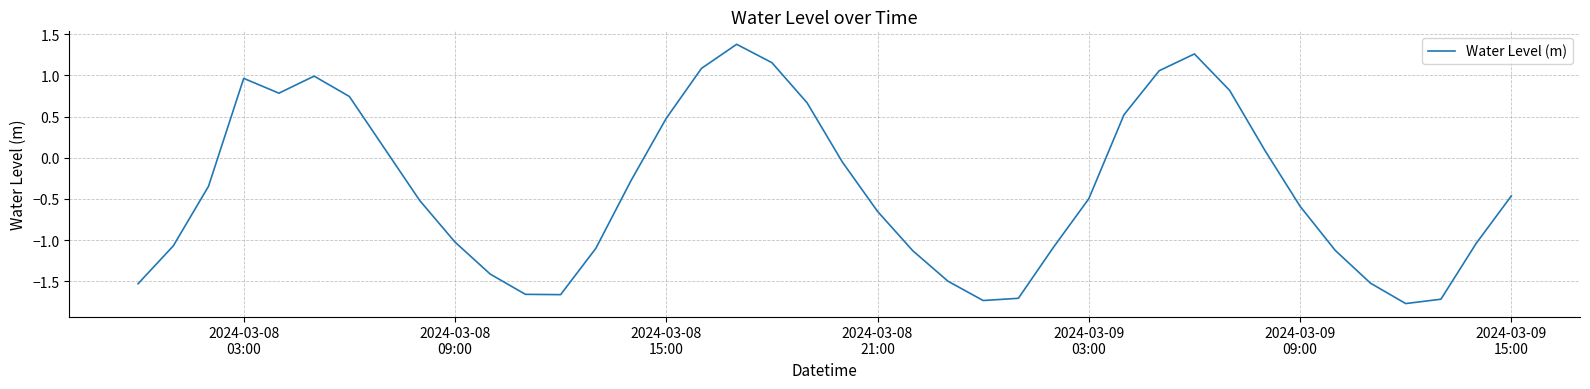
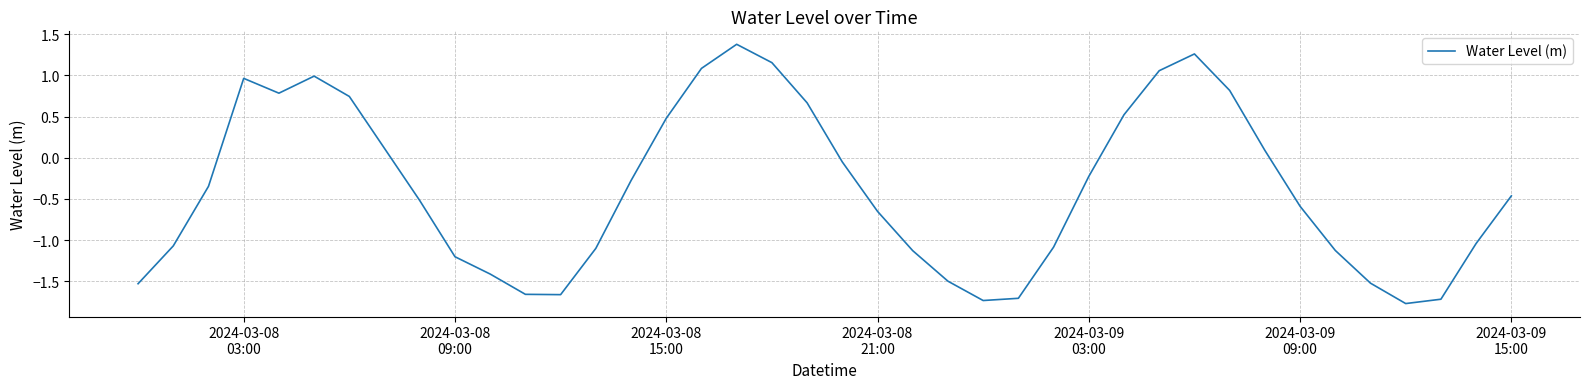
2024-03-08 09:00: -1.0 -> -1.2
2024-03-09 03:00: -0.5 -> -0.2
